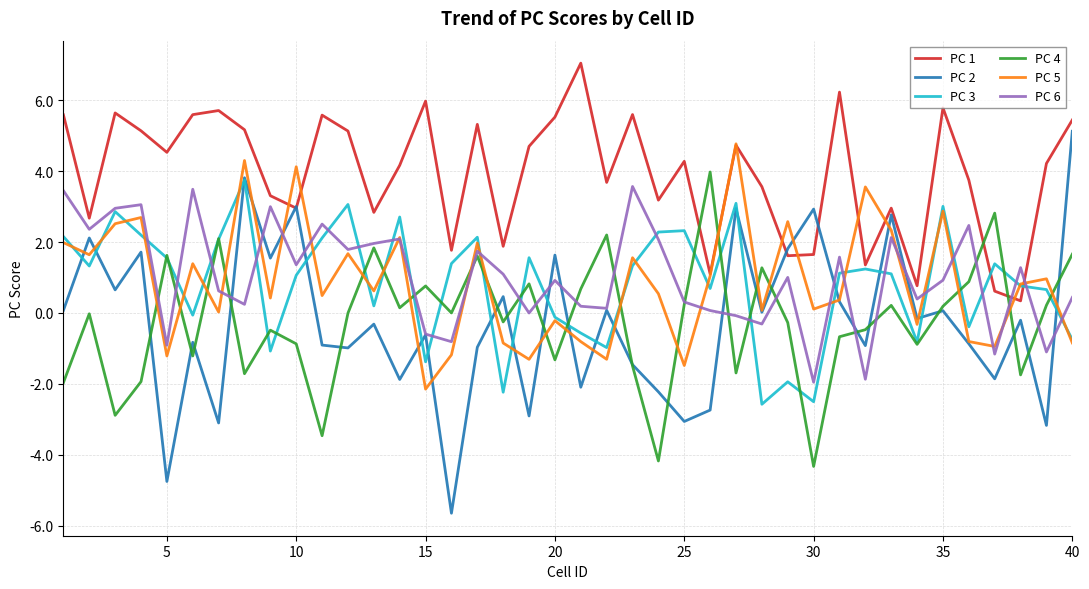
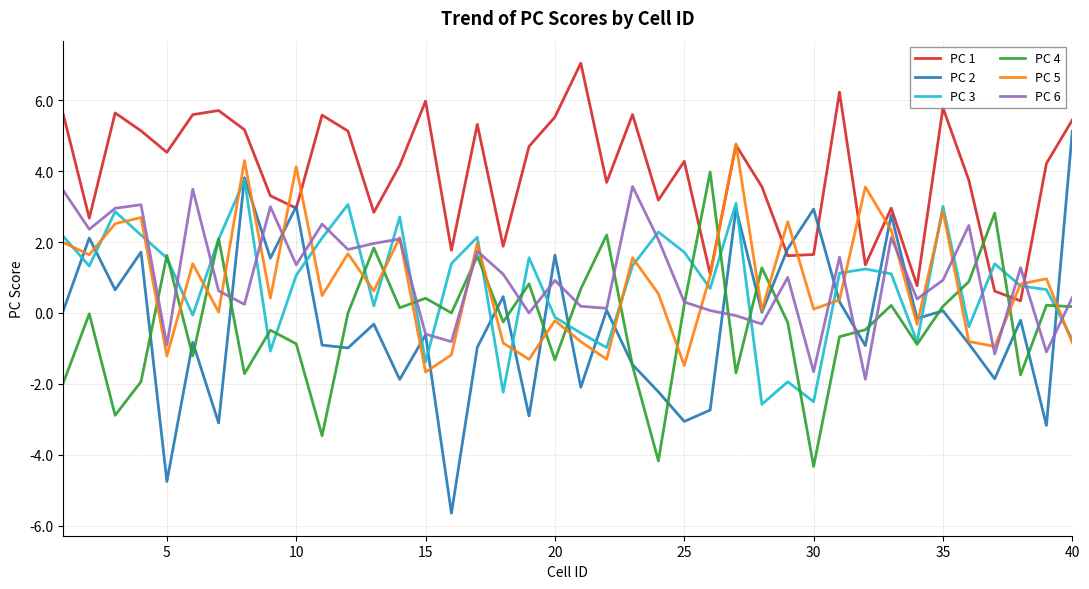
PC 4, 15: 0.8 -> 0.4
PC 5, 15: -2.1 -> -1.7
PC 3, 25: 2.3 -> 1.7
PC 6, 30: -2.0 -> -1.7
PC 4, 40: 1.7 -> 0.2
